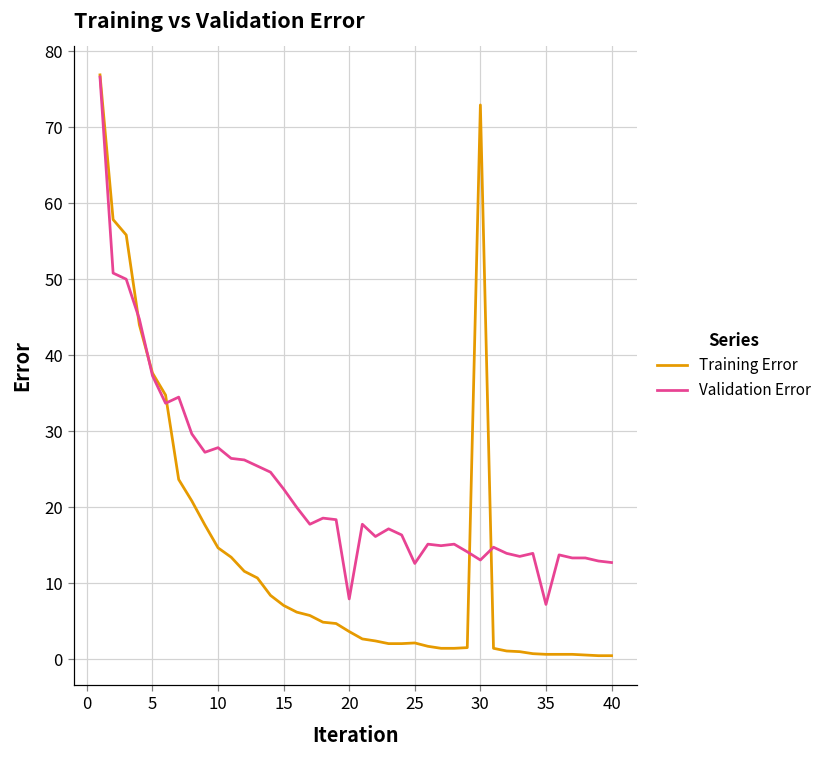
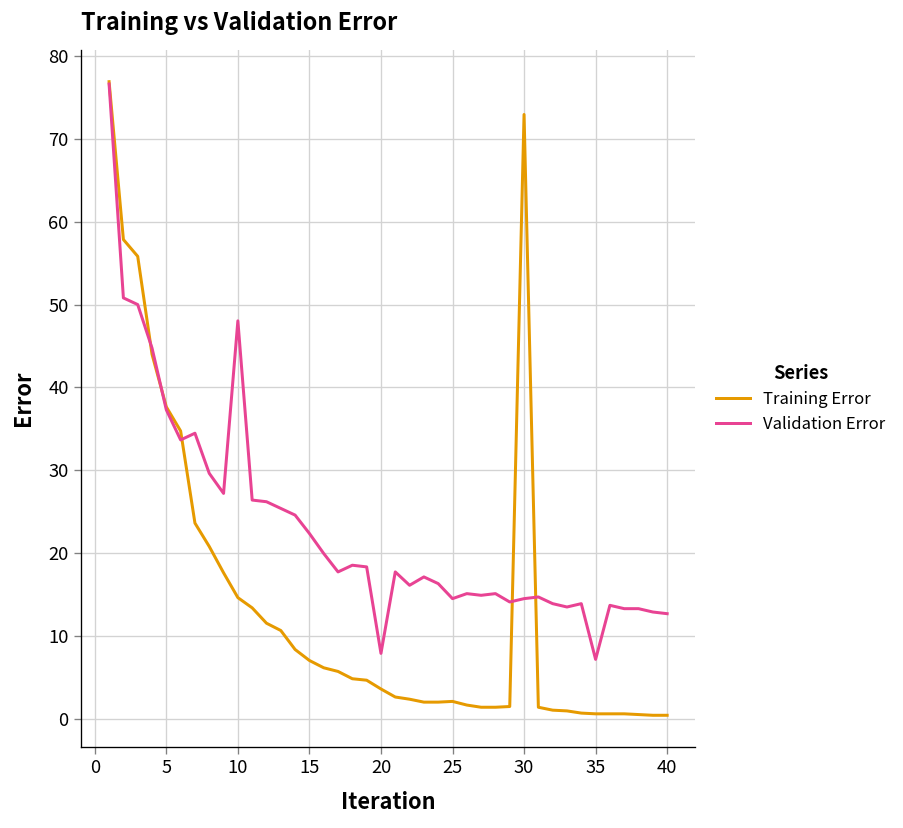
Validation Error, 10: 28 -> 48
Validation Error, 25: 13 -> 15
Validation Error, 30: 13 -> 15
